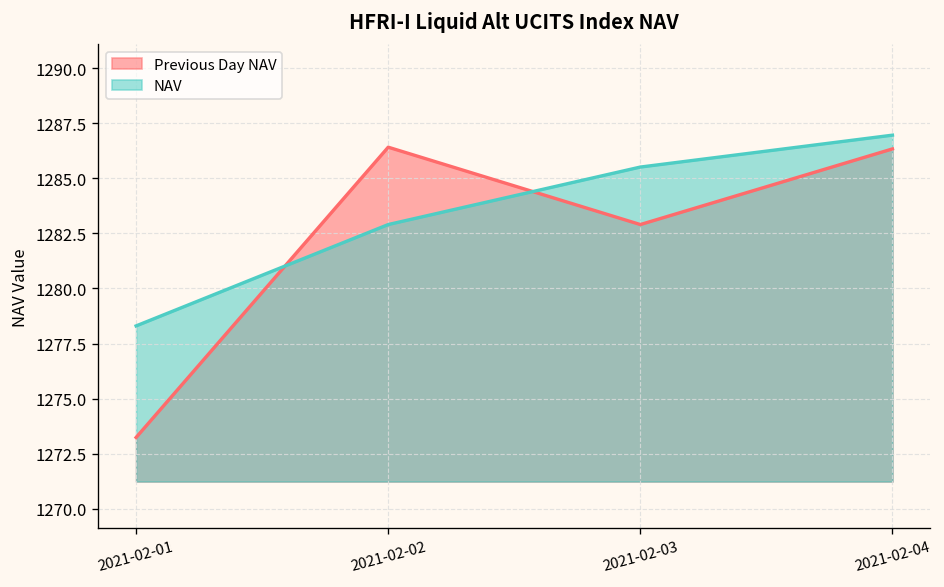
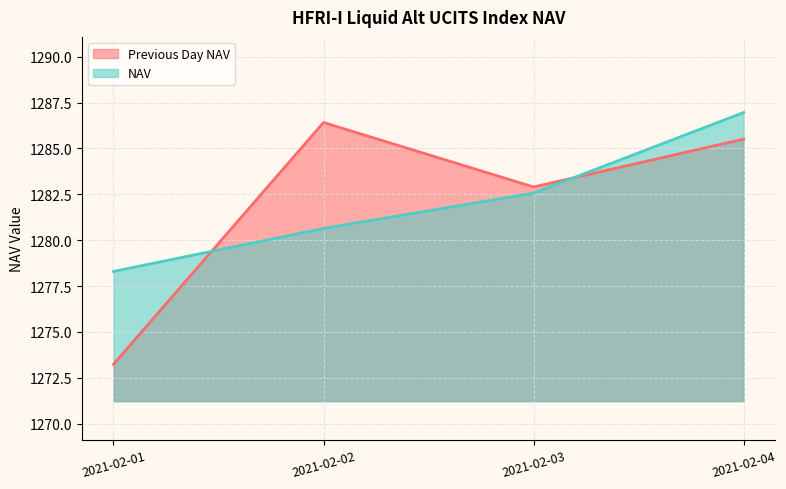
NAV, 2021-02-02: 1282.9 -> 1280.6
NAV, 2021-02-03: 1285.5 -> 1282.6
Previous Day NAV, 2021-02-04: 1286.3 -> 1285.5
